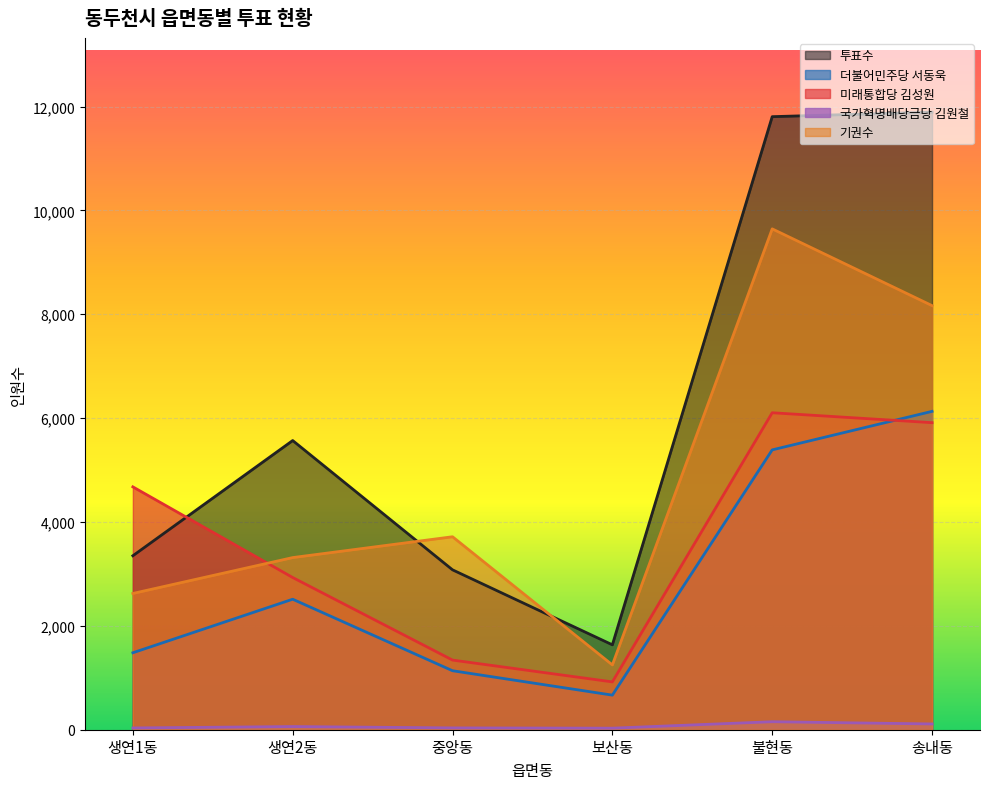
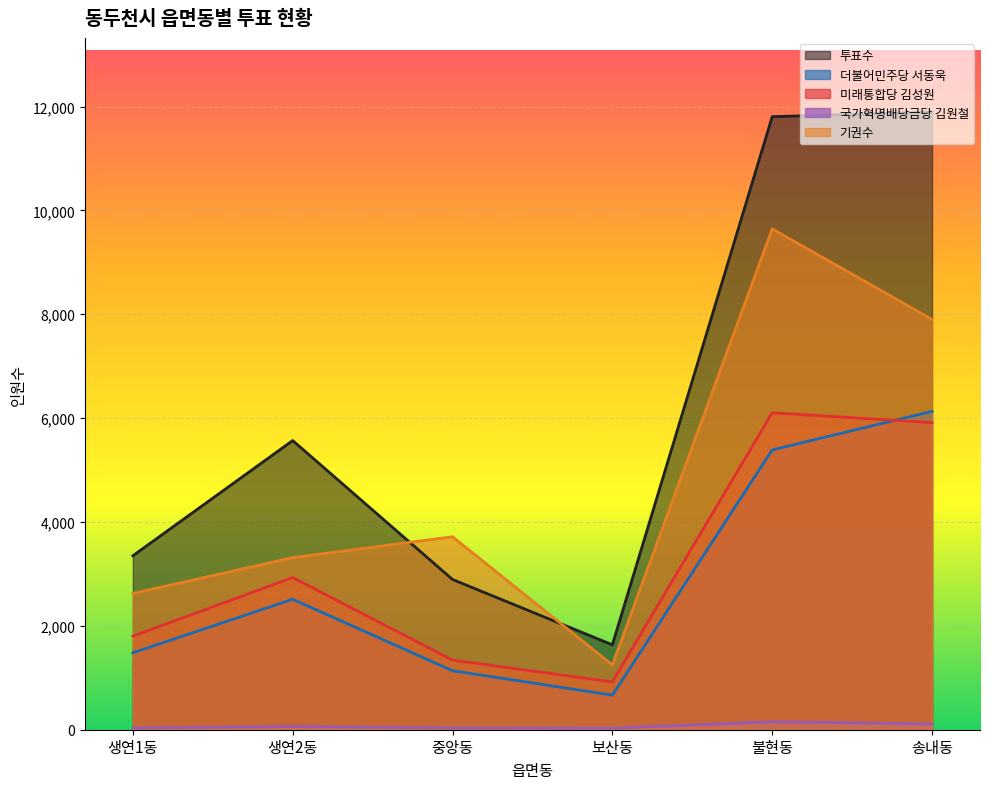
미래통합당 김성원, 생연1동: 4,700 -> 1,800
투표수, 중앙동: 3,100 -> 2,900
기권수, 송내동: 8,200 -> 7,900
